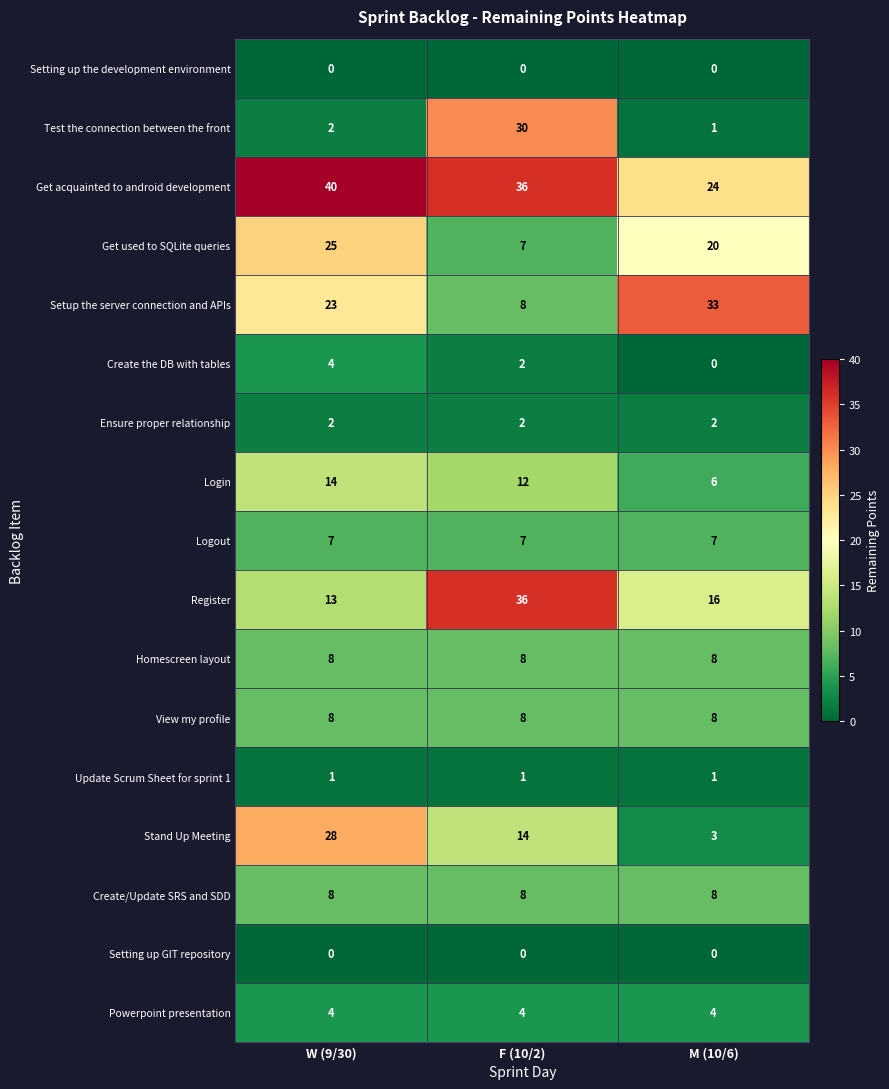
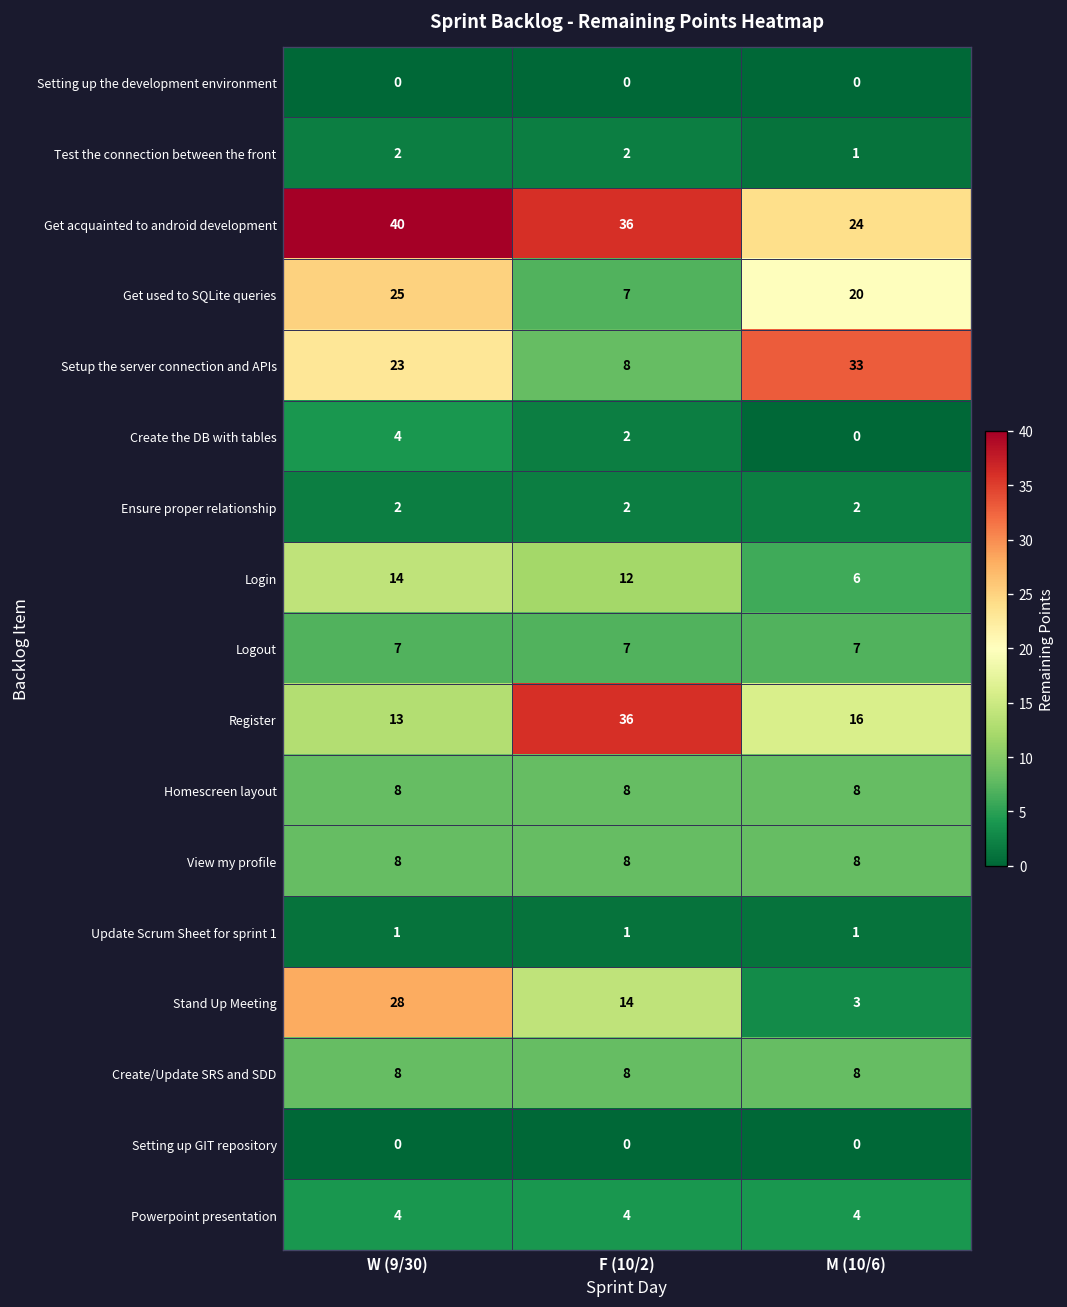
Test the connection between the front, F (10/2): 30 -> 2
